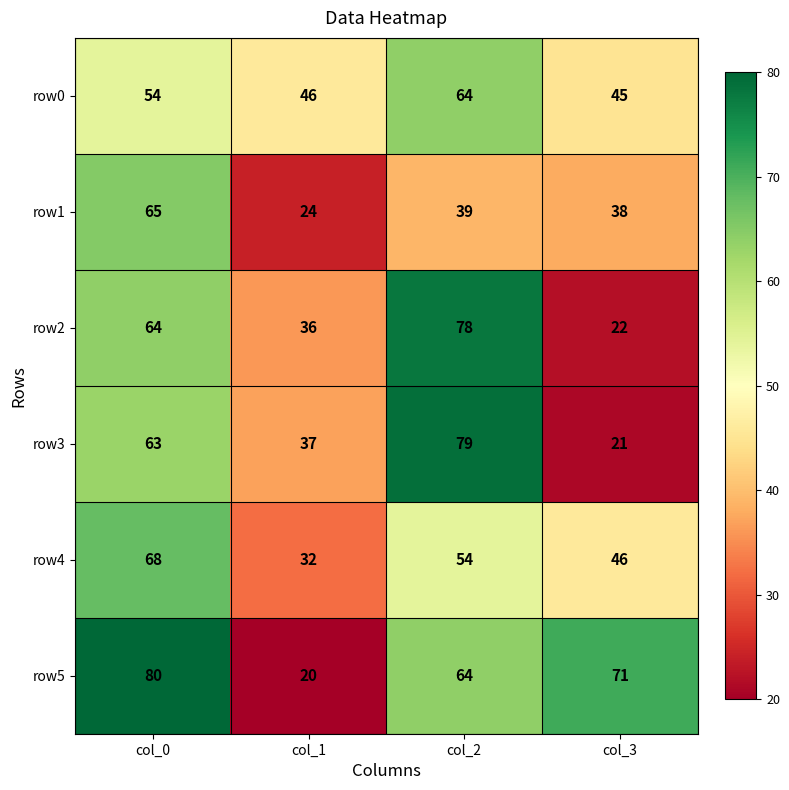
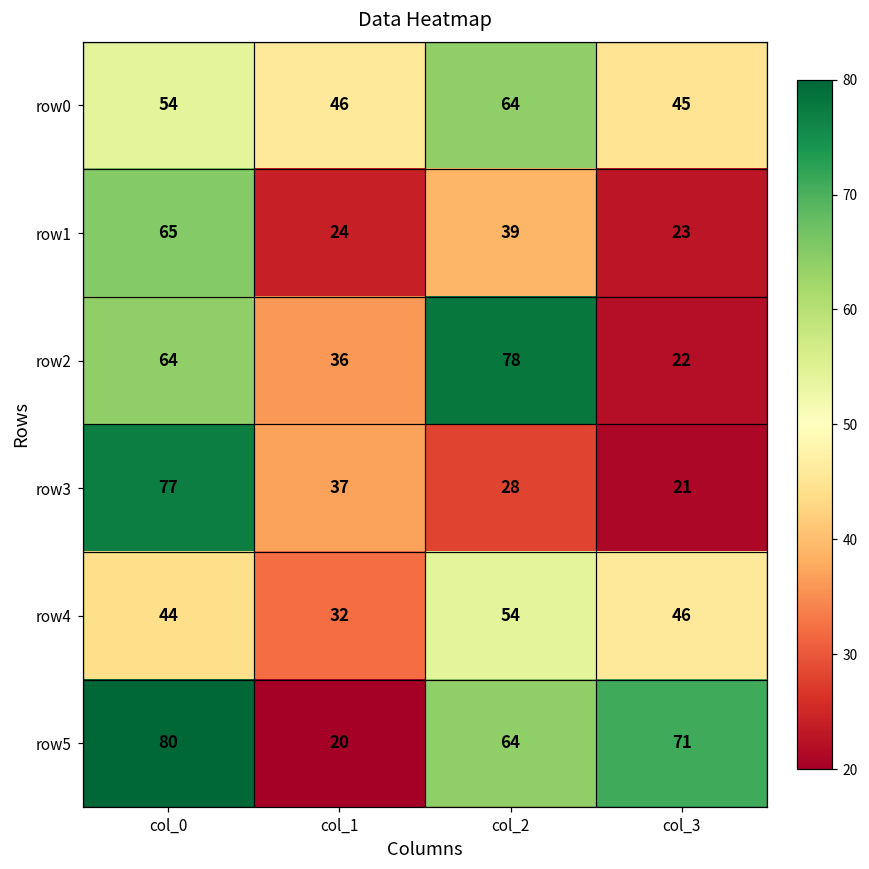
row1, col_3: 38 -> 23
row3, col_0: 63 -> 77
row3, col_2: 79 -> 28
row4, col_0: 68 -> 44
